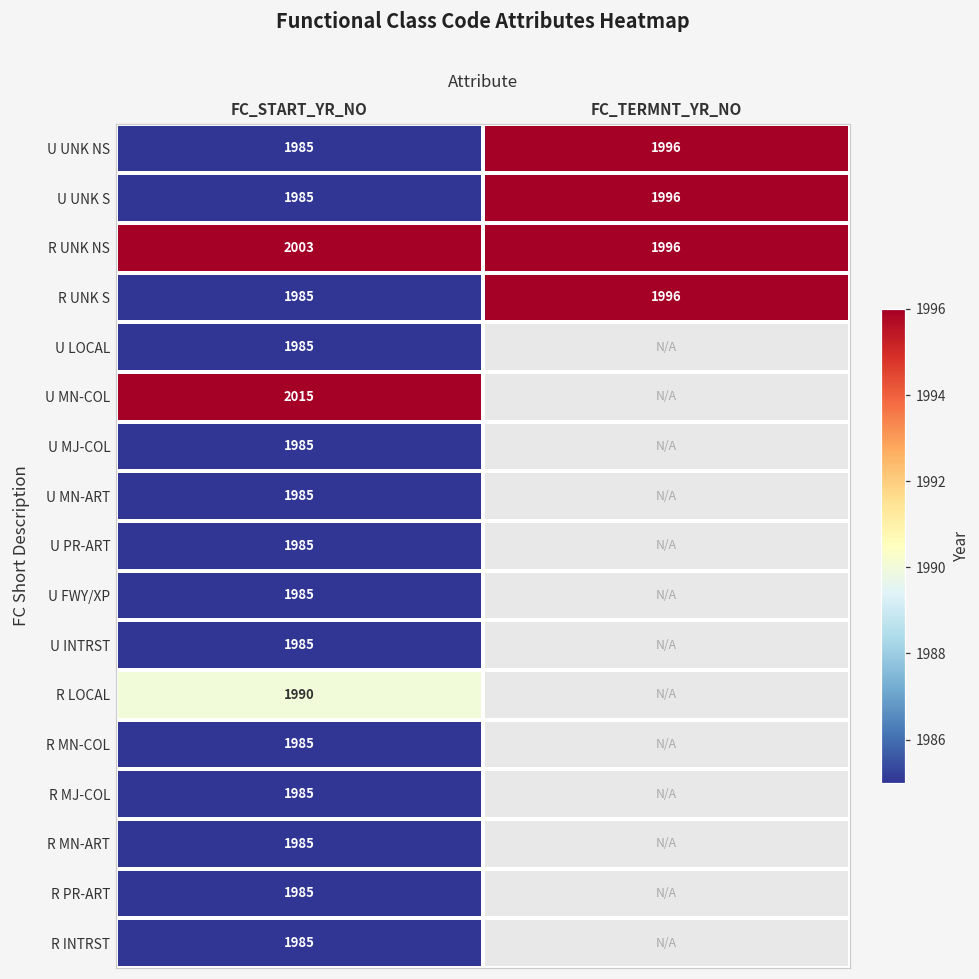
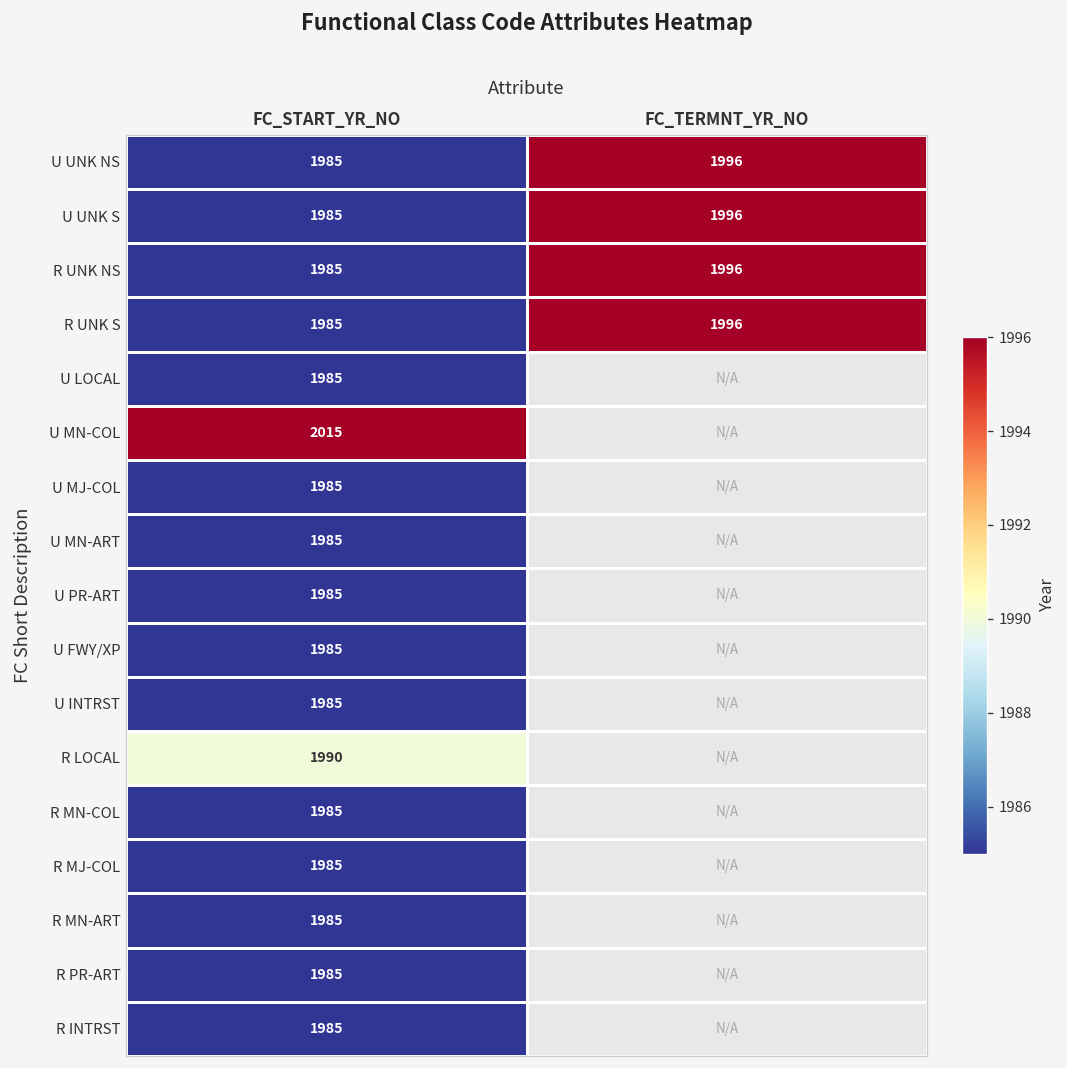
R UNK NS, FC_START_YR_NO: 2003 -> 1985
